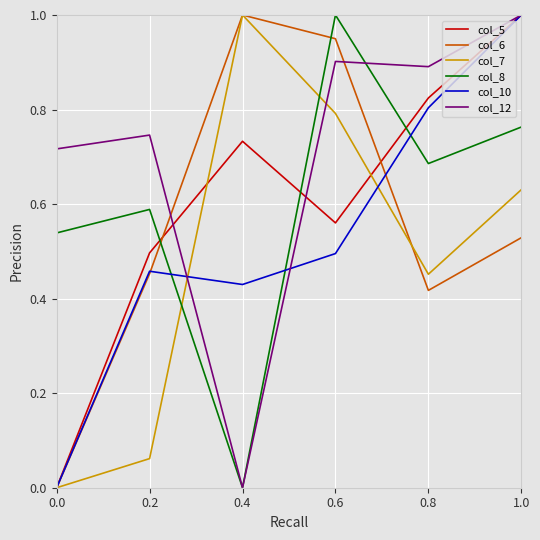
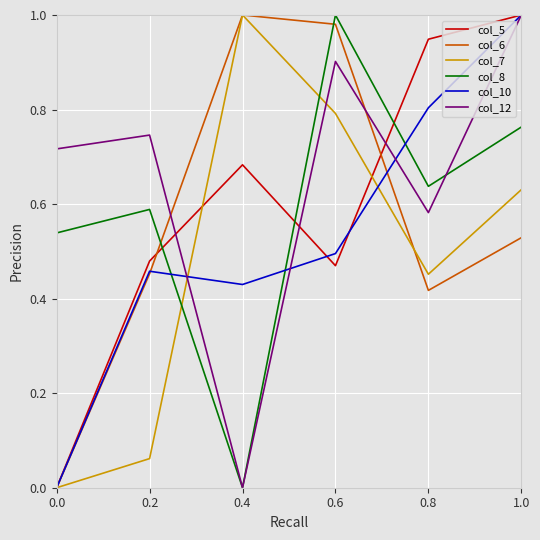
col_5, 0.2: 0.50 -> 0.48
col_5, 0.4: 0.73 -> 0.68
col_5, 0.6: 0.56 -> 0.47
col_6, 0.6: 0.95 -> 0.98
col_5, 0.8: 0.82 -> 0.95
col_8, 0.8: 0.69 -> 0.64
col_12, 0.8: 0.89 -> 0.58
